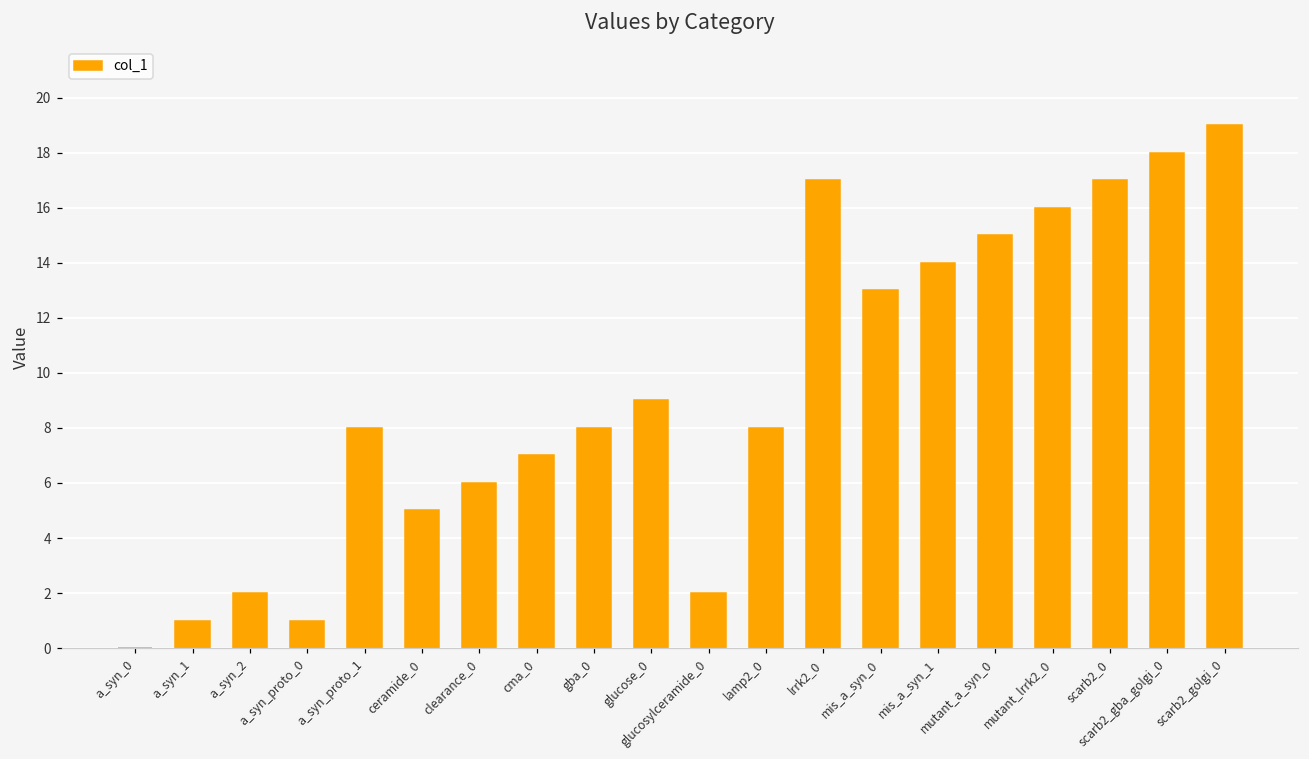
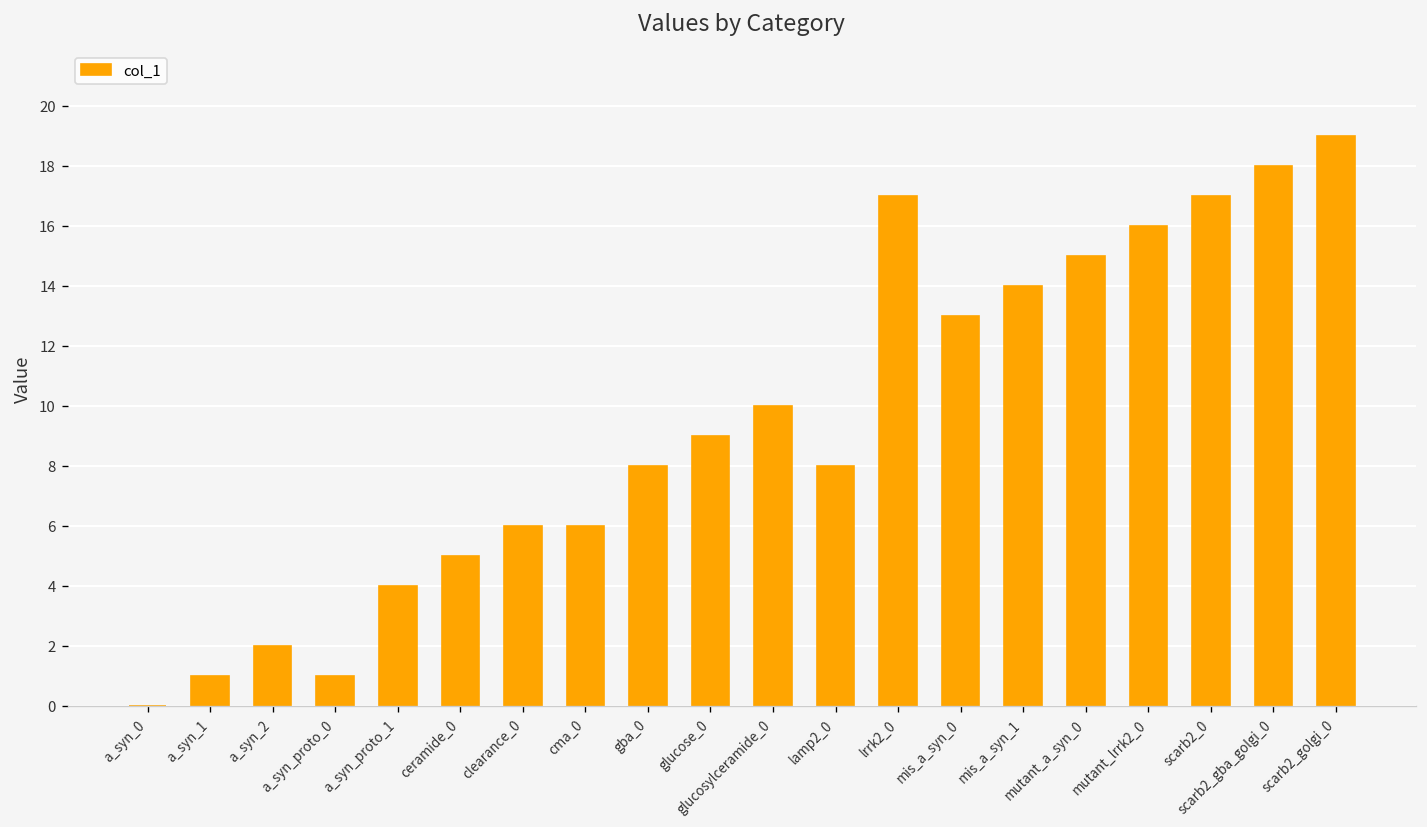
a_syn_proto_1: 8 -> 4
cma_0: 7 -> 6
glucosylceramide_0: 2 -> 10
